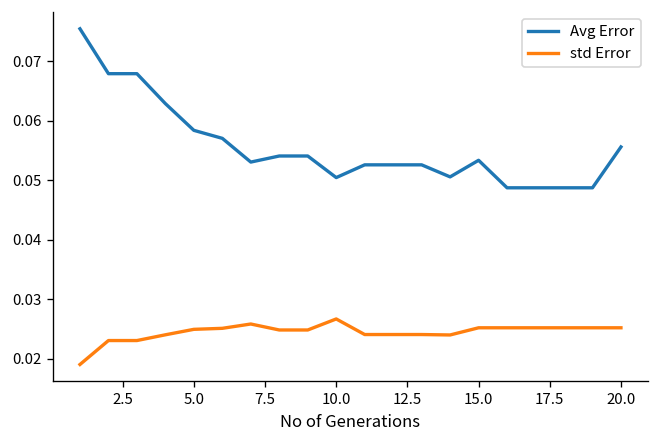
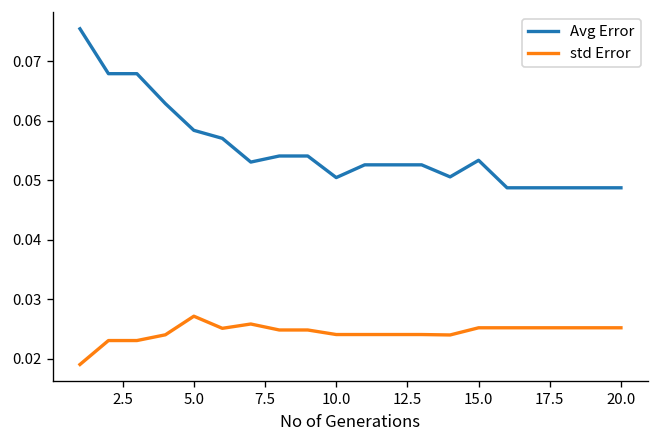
std Error, 5.0: 0.025 -> 0.027
std Error, 10.0: 0.027 -> 0.024
Avg Error, 20.0: 0.056 -> 0.049
